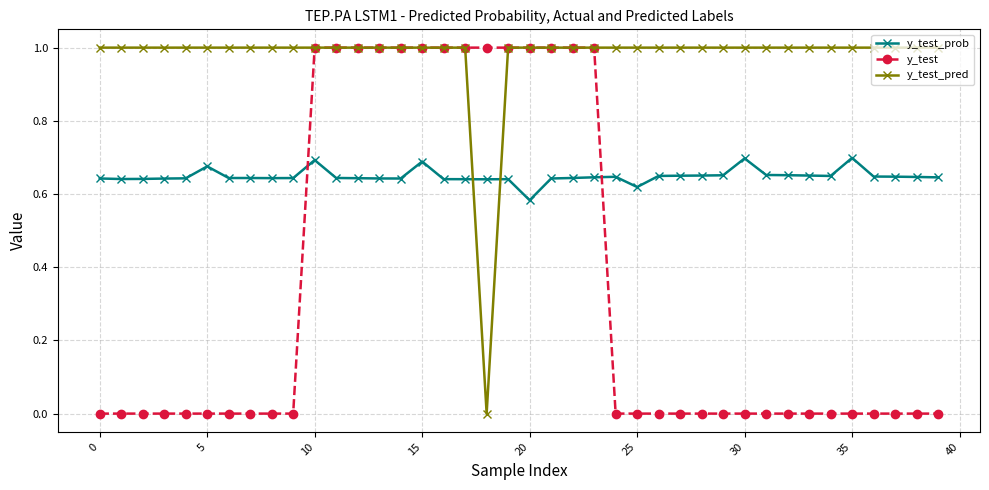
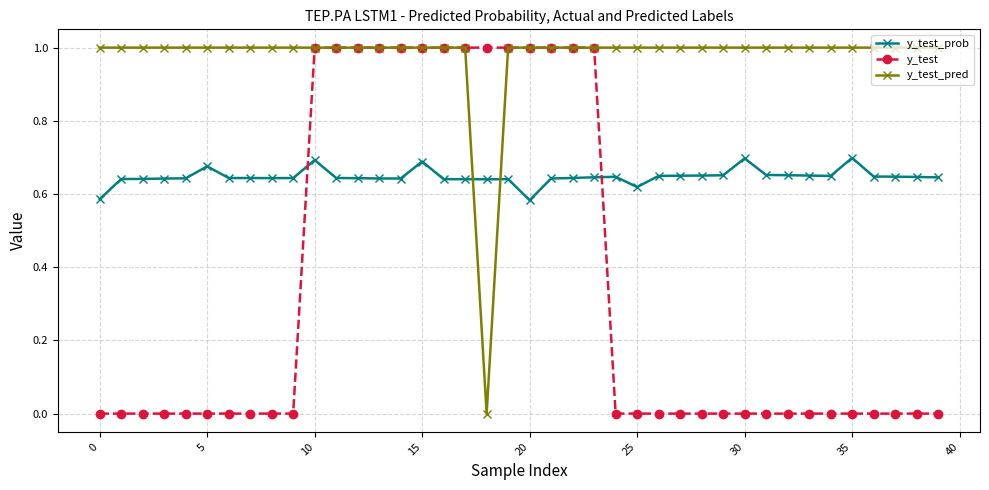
y_test_prob, 0: 0.64 -> 0.59
